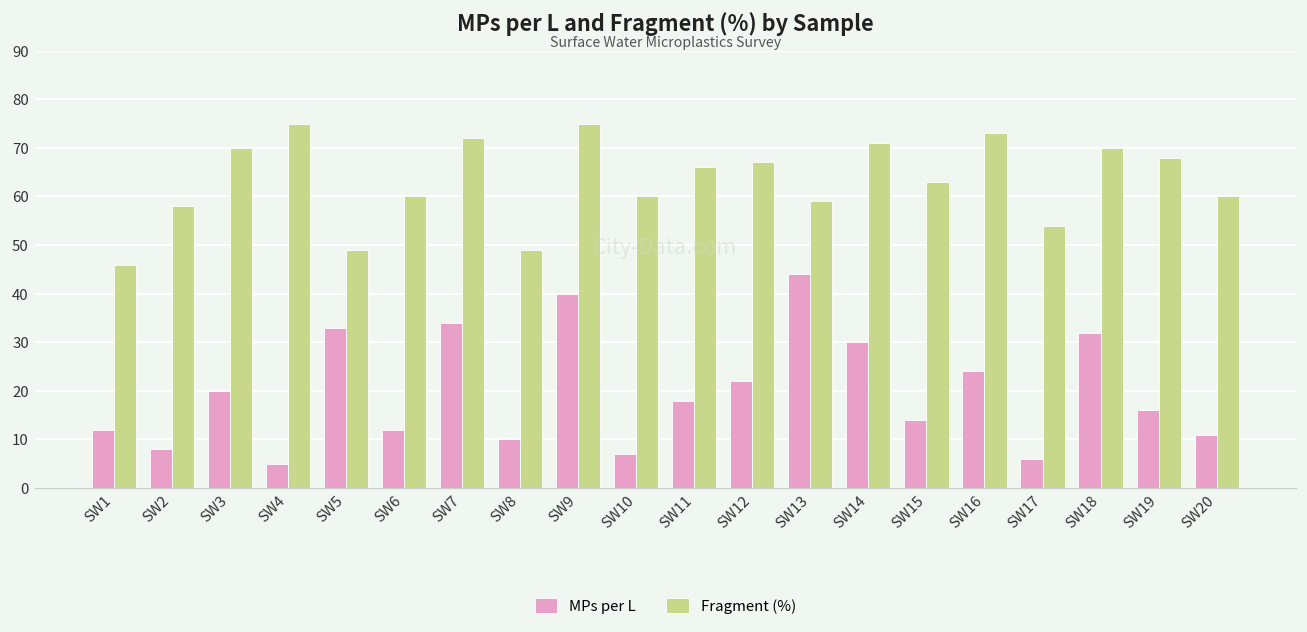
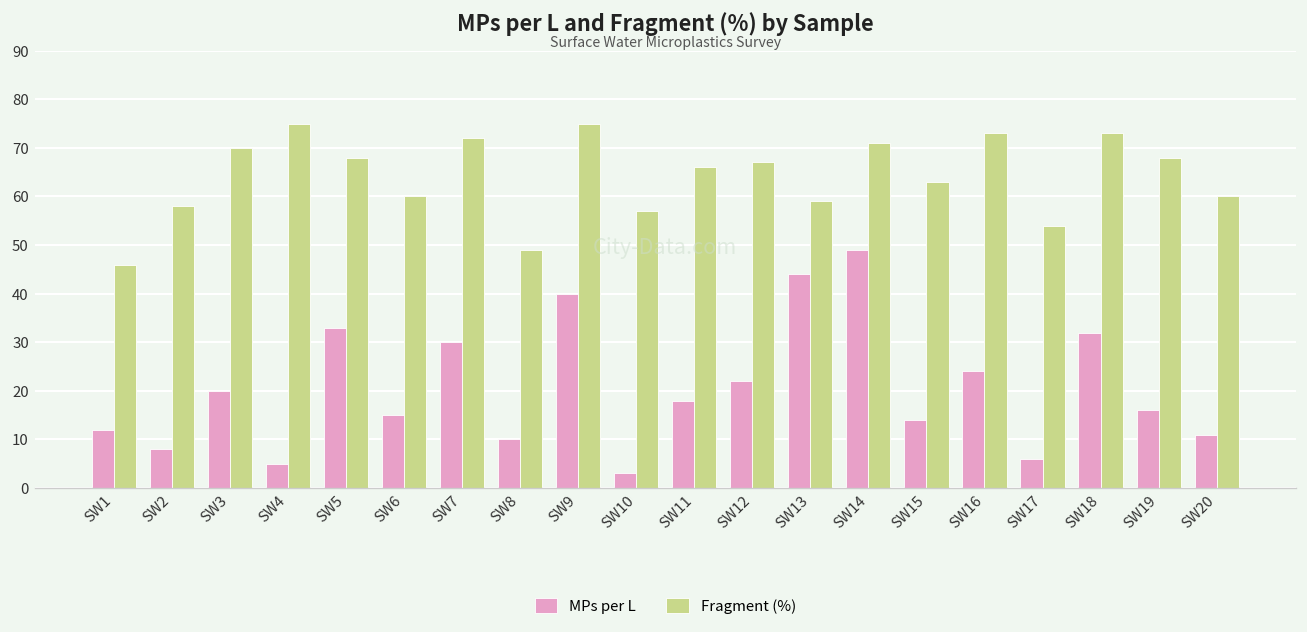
Fragment (%), SW5: 49 -> 68
MPs per L, SW6: 12 -> 15
MPs per L, SW7: 34 -> 30
MPs per L, SW10: 7 -> 3
Fragment (%), SW10: 60 -> 57
MPs per L, SW14: 30 -> 49
Fragment (%), SW18: 70 -> 73
